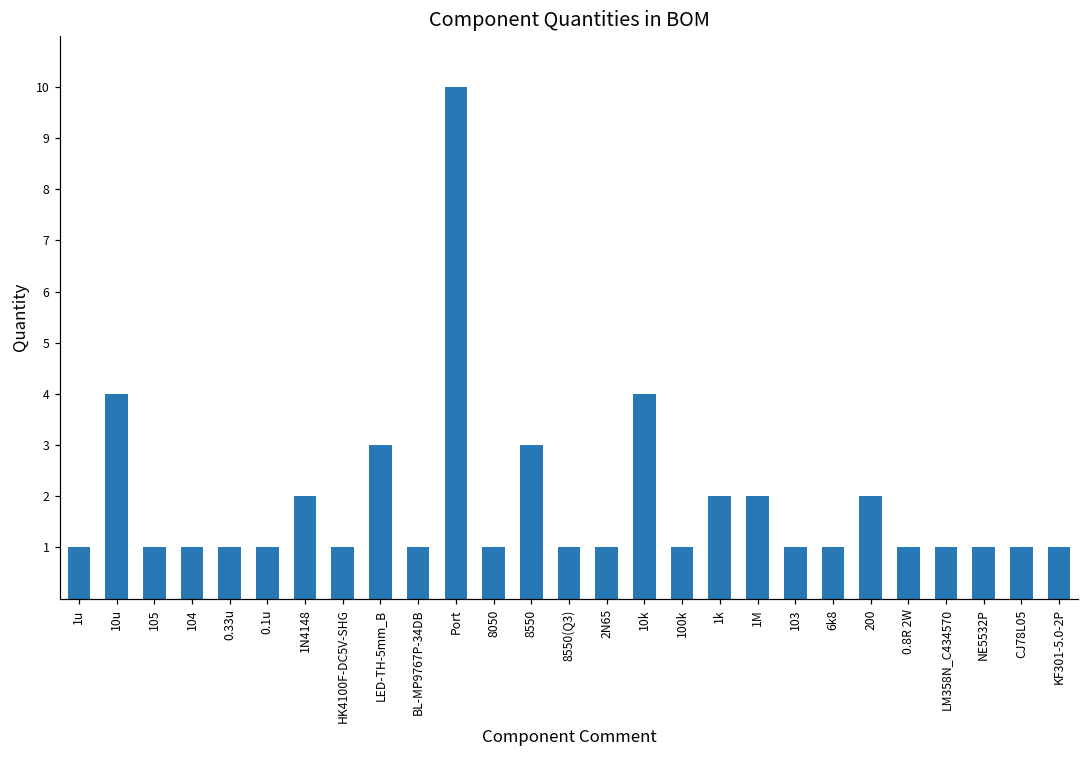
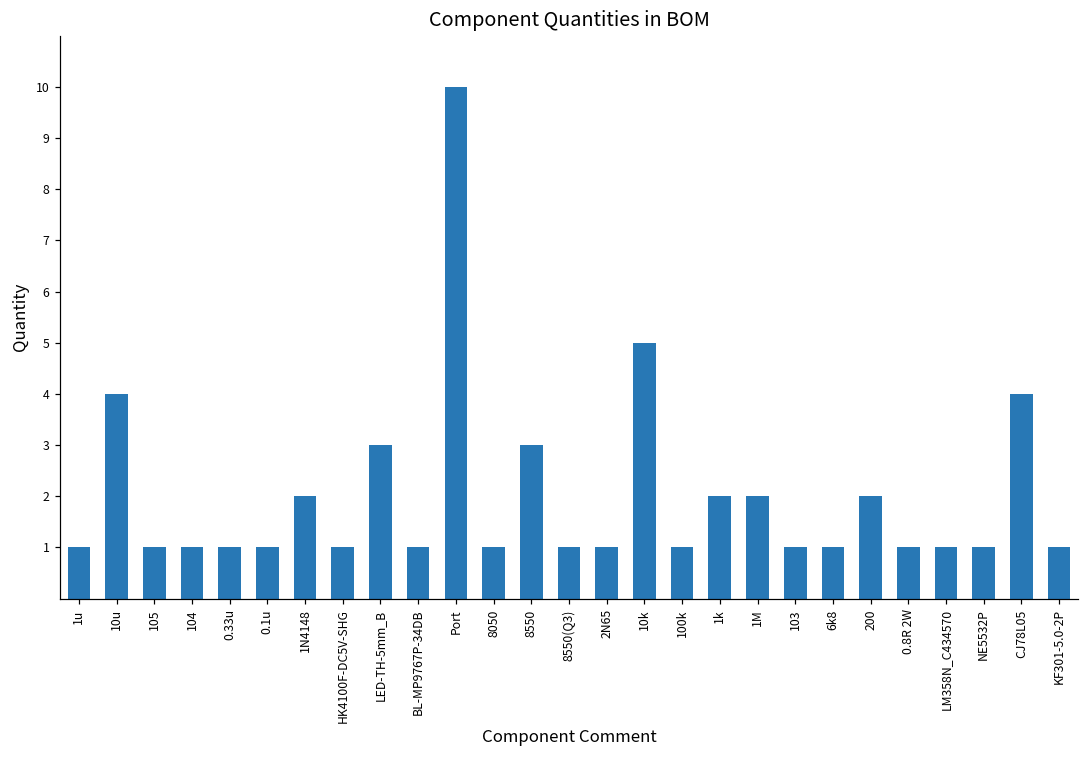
10k: 4 -> 5
CJ78L05: 1 -> 4
